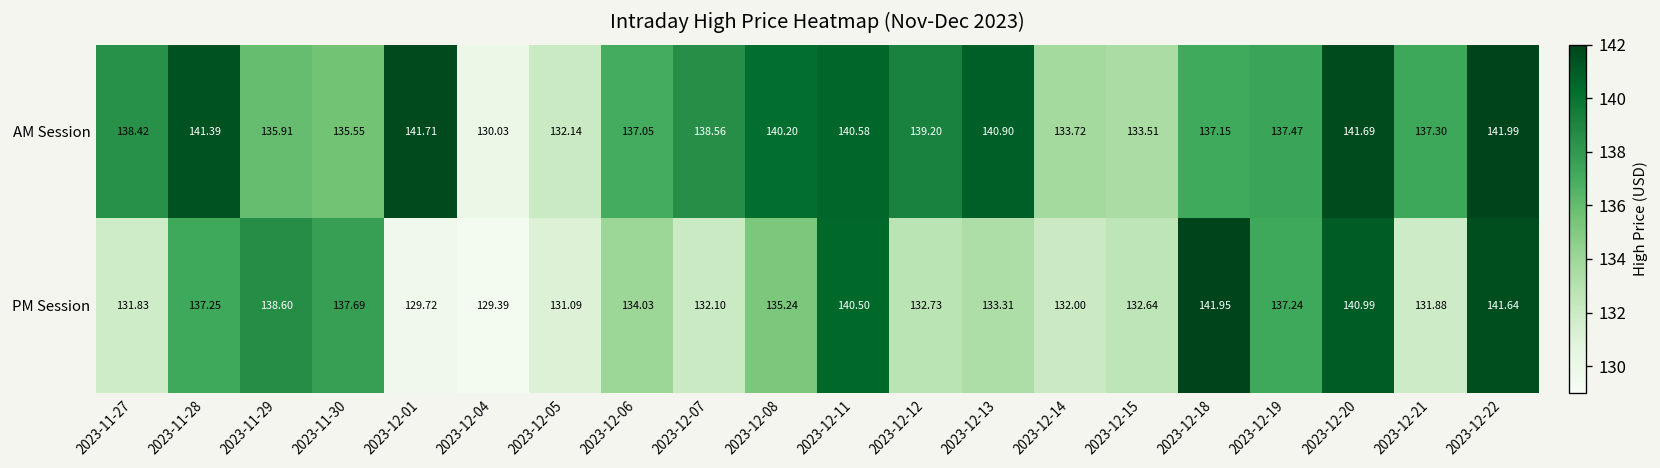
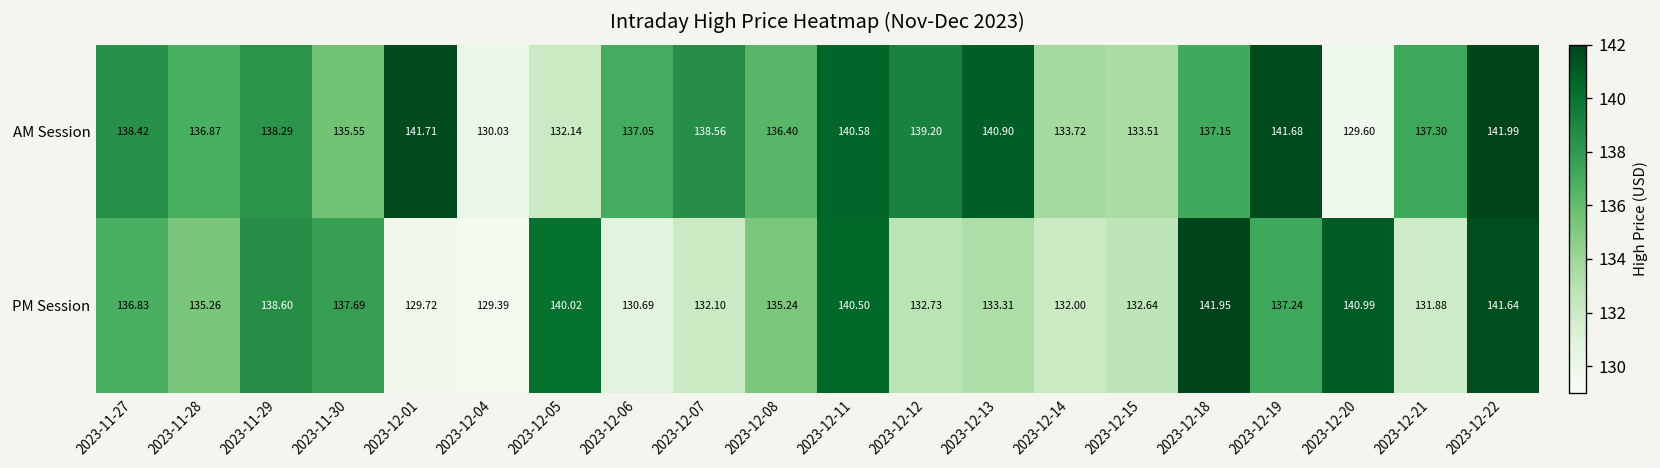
AM Session, 2023-11-28: 141.39 -> 136.87
AM Session, 2023-11-29: 135.91 -> 138.29
AM Session, 2023-12-08: 140.20 -> 136.40
AM Session, 2023-12-19: 137.47 -> 141.68
AM Session, 2023-12-20: 141.69 -> 129.60
PM Session, 2023-11-27: 131.83 -> 136.83
PM Session, 2023-11-28: 137.25 -> 135.26
PM Session, 2023-12-05: 131.09 -> 140.02
PM Session, 2023-12-06: 134.03 -> 130.69
